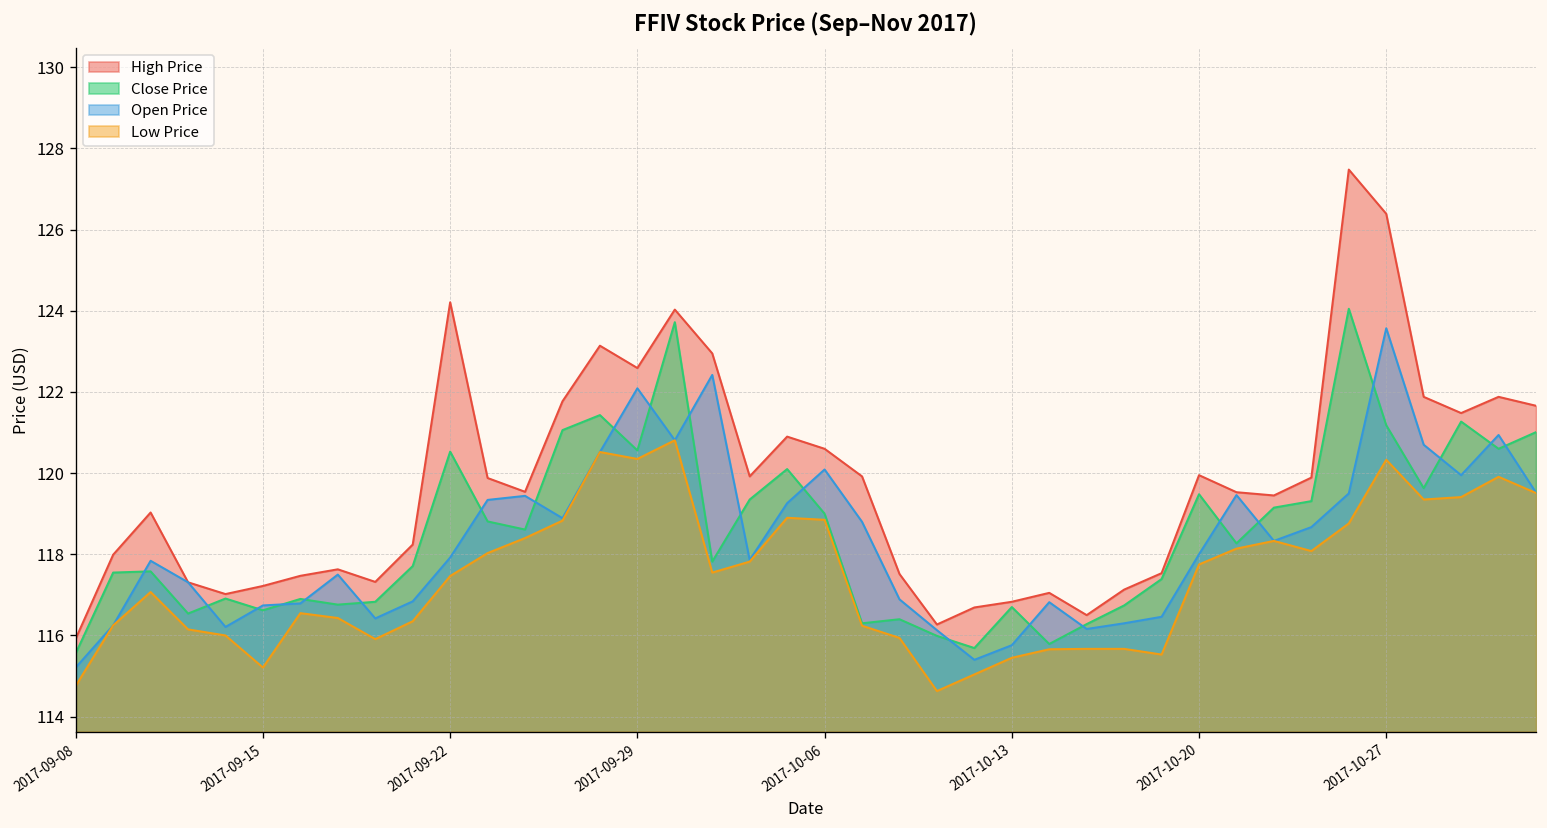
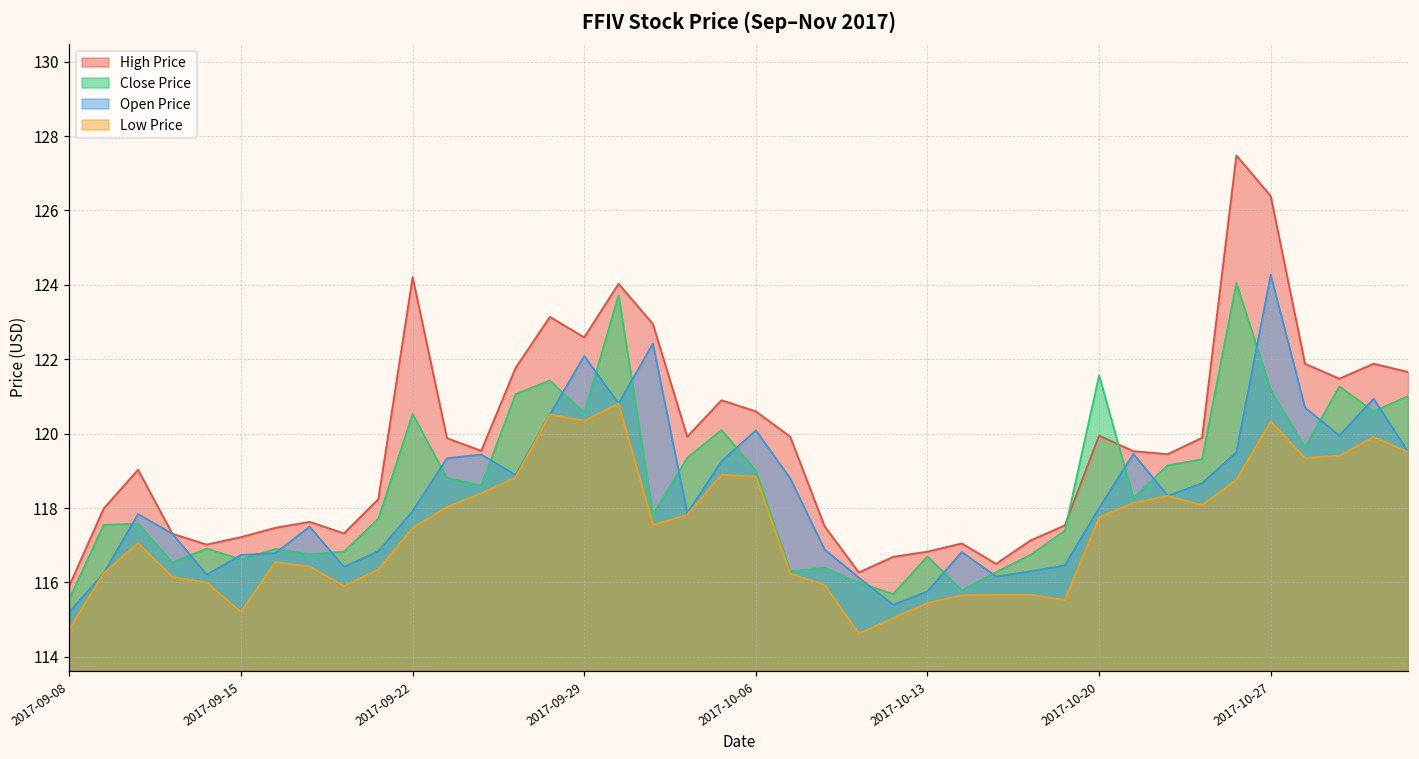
Close Price, 2017-10-20: 119.5 -> 121.6
Open Price, 2017-10-27: 123.6 -> 124.3
